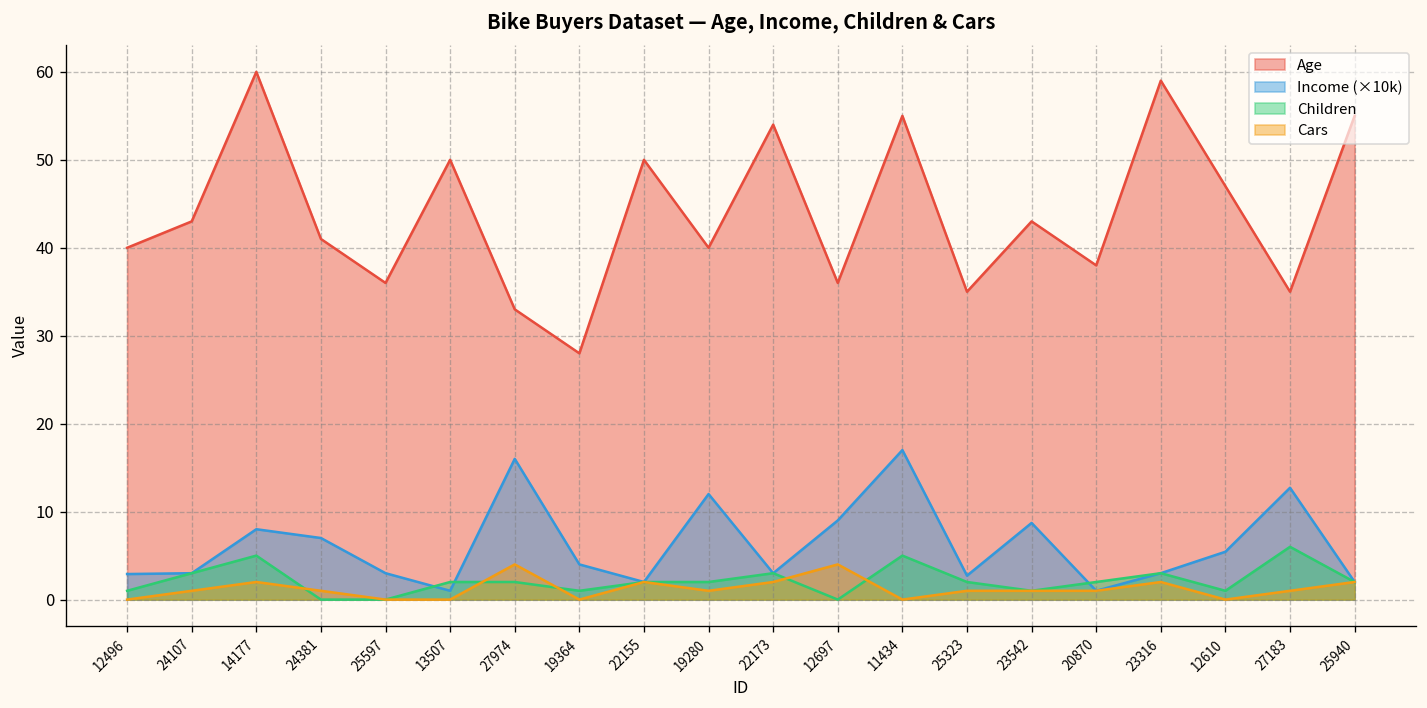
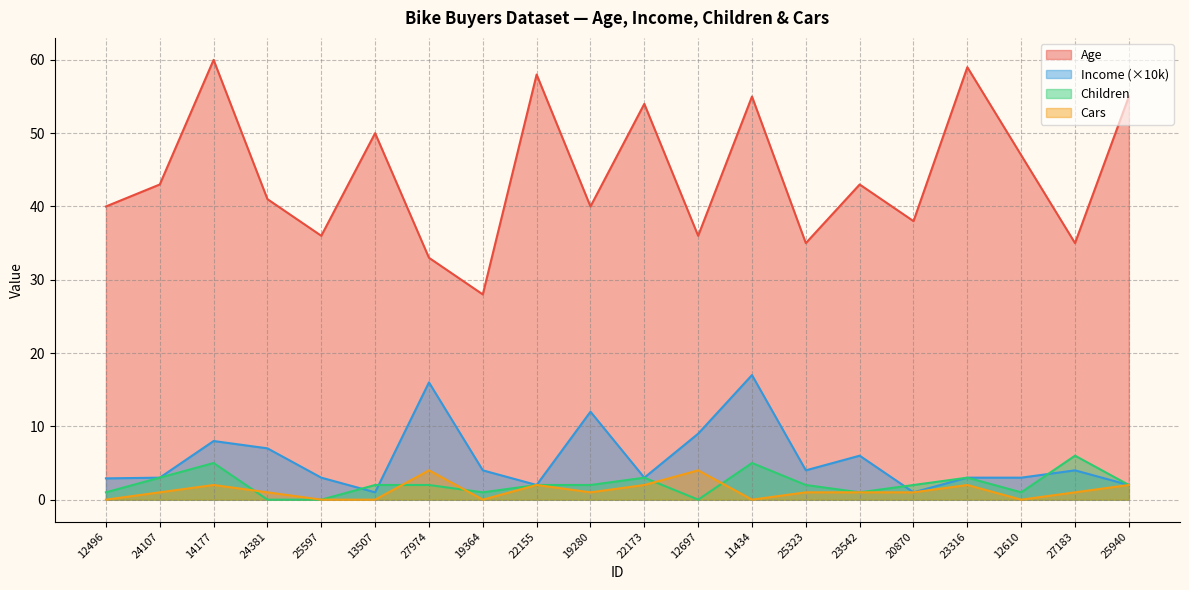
Age, 22155: 50 -> 58
Income (×10k), 25323: 3 -> 4
Income (×10k), 23542: 9 -> 6
Income (×10k), 12610: 5 -> 3
Income (×10k), 27183: 13 -> 4
